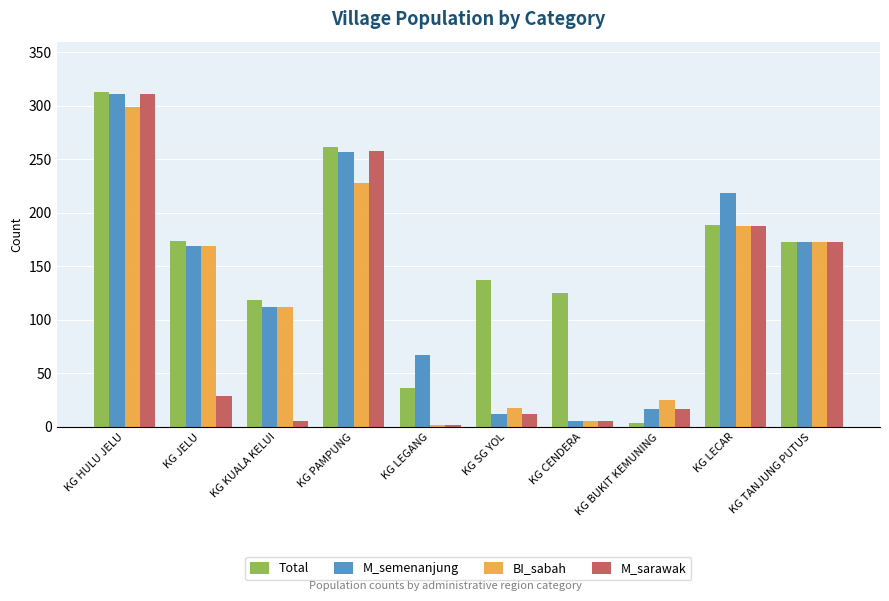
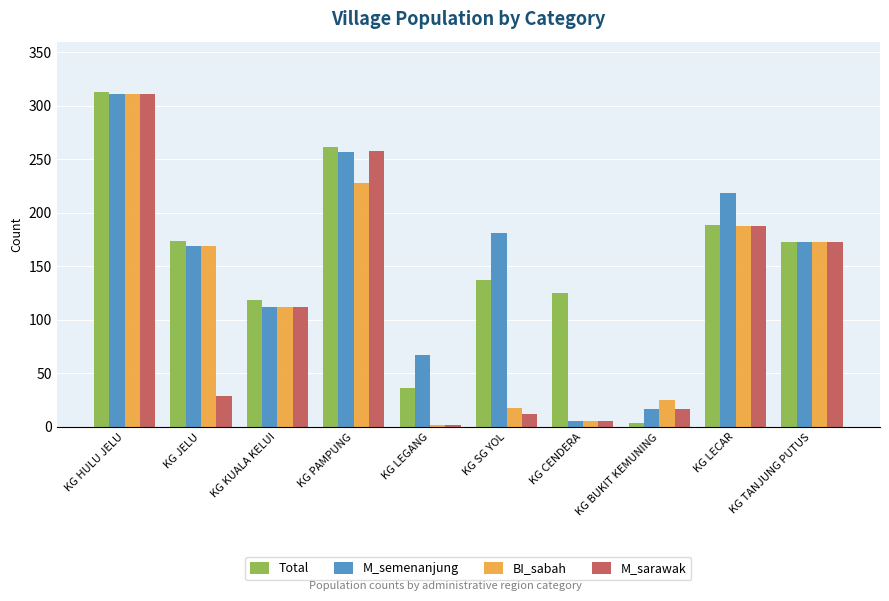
BI_sabah, KG HULU JELU: 299 -> 311
M_sarawak, KG KUALA KELUI: 6 -> 112
M_semenanjung, KG SG YOL: 12 -> 181
